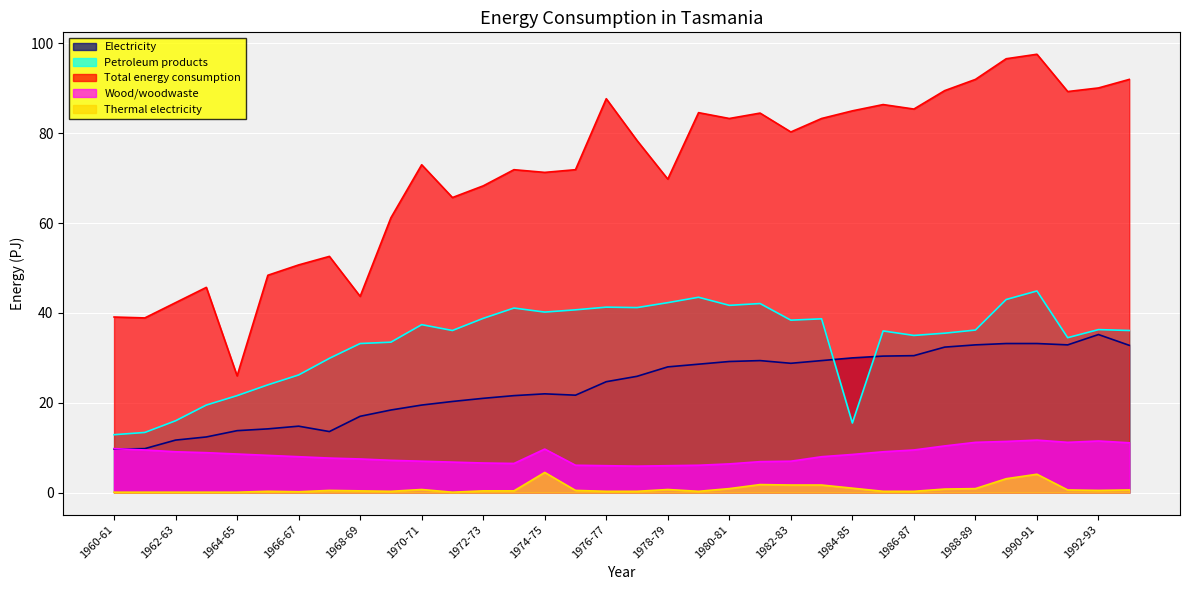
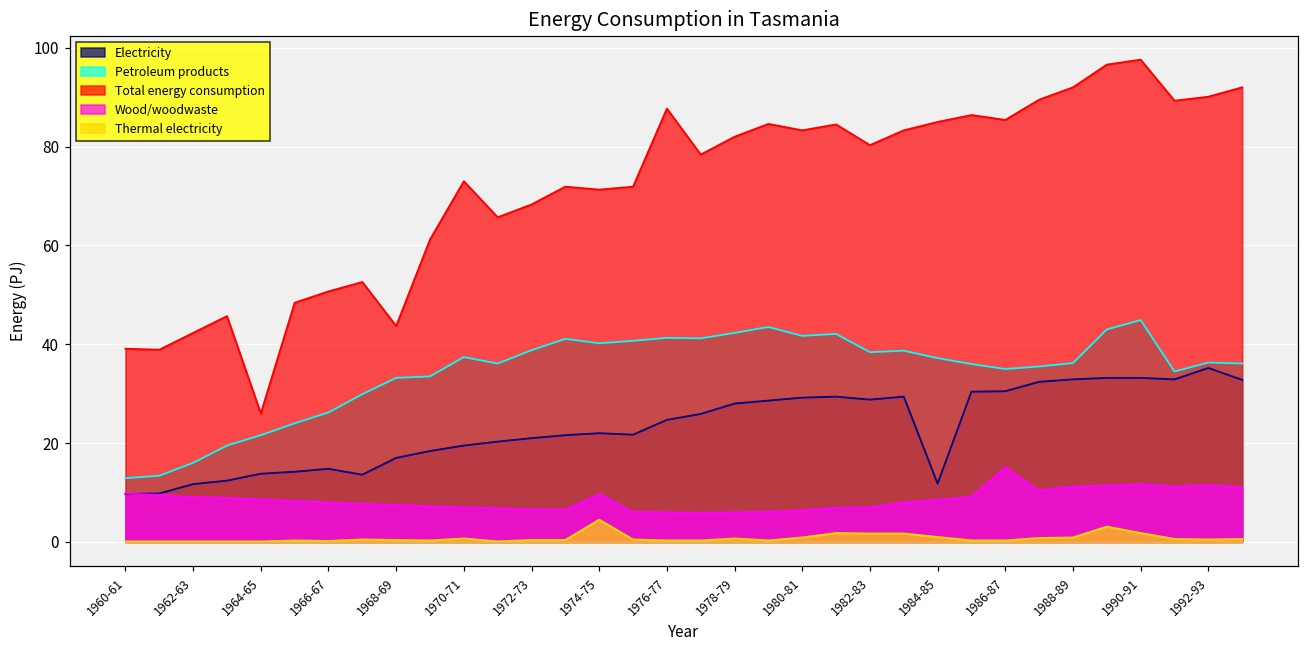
Total energy consumption, 1978-79: 70 -> 82
Electricity, 1984-85: 30 -> 12
Petroleum products, 1984-85: 16 -> 37
Wood/woodwaste, 1986-87: 10 -> 15
Thermal electricity, 1990-91: 4 -> 2
